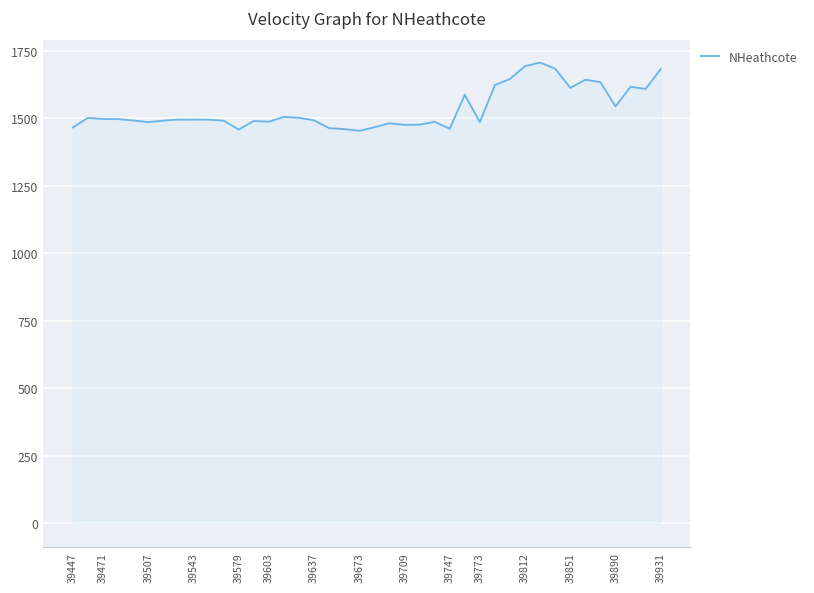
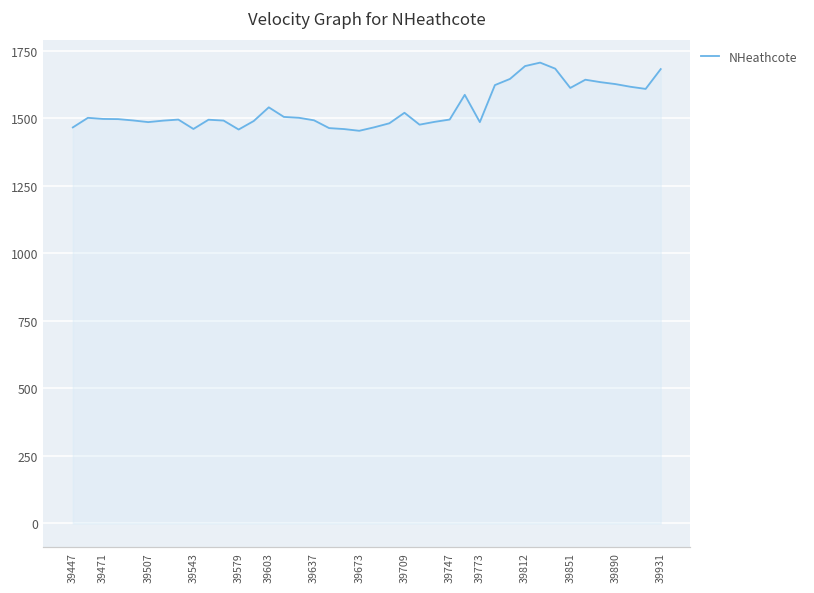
39543: 1500 -> 1460
39603: 1490 -> 1540
39709: 1480 -> 1520
39747: 1460 -> 1500
39890: 1540 -> 1630
